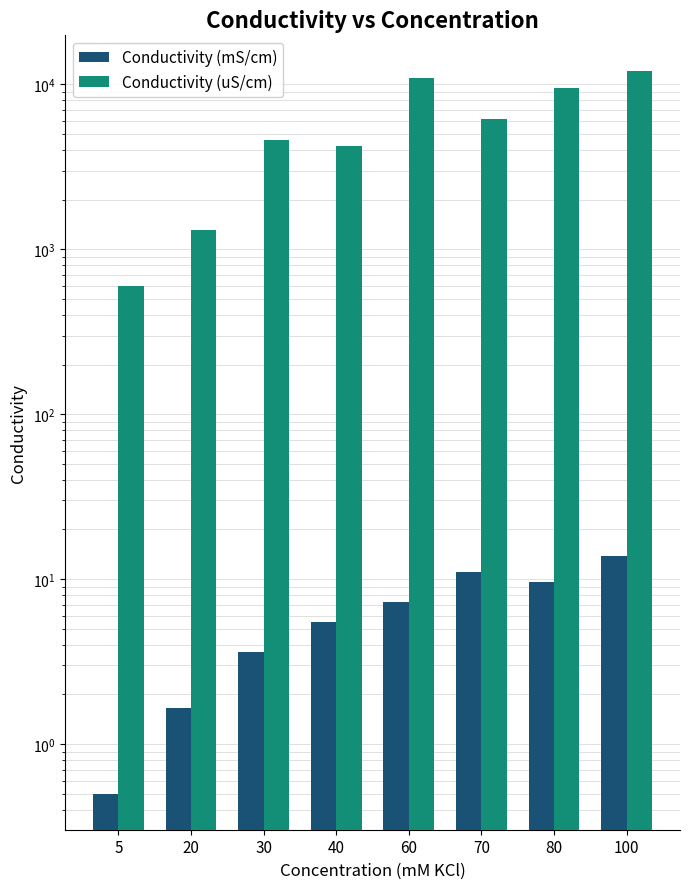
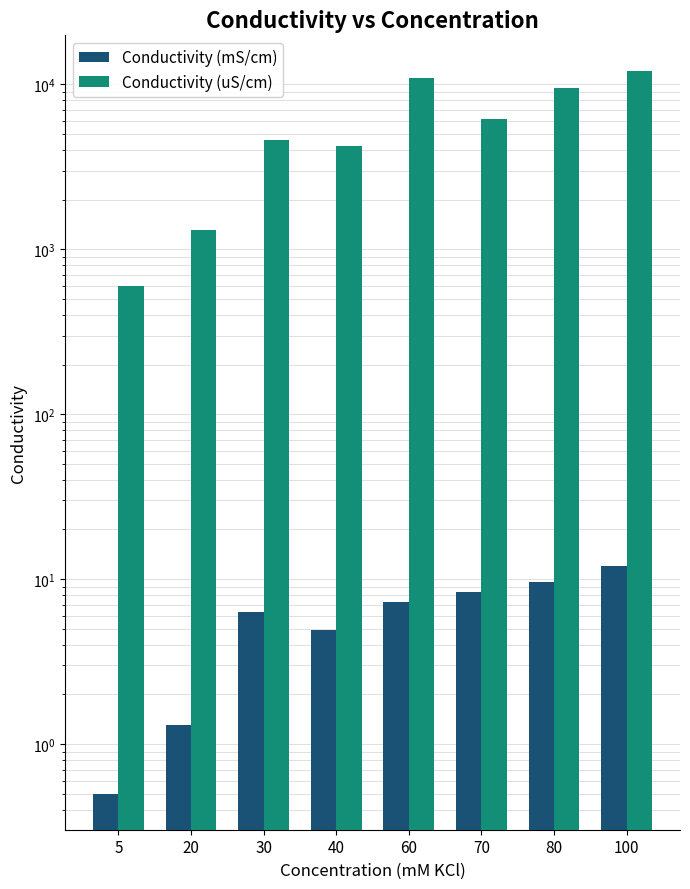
Conductivity (mS/cm), 20: 1.7 -> 1.3
Conductivity (mS/cm), 30: 3.6 -> 6.3
Conductivity (mS/cm), 40: 5.5 -> 4.9
Conductivity (mS/cm), 70: 11 -> 8
Conductivity (mS/cm), 100: 14 -> 12
